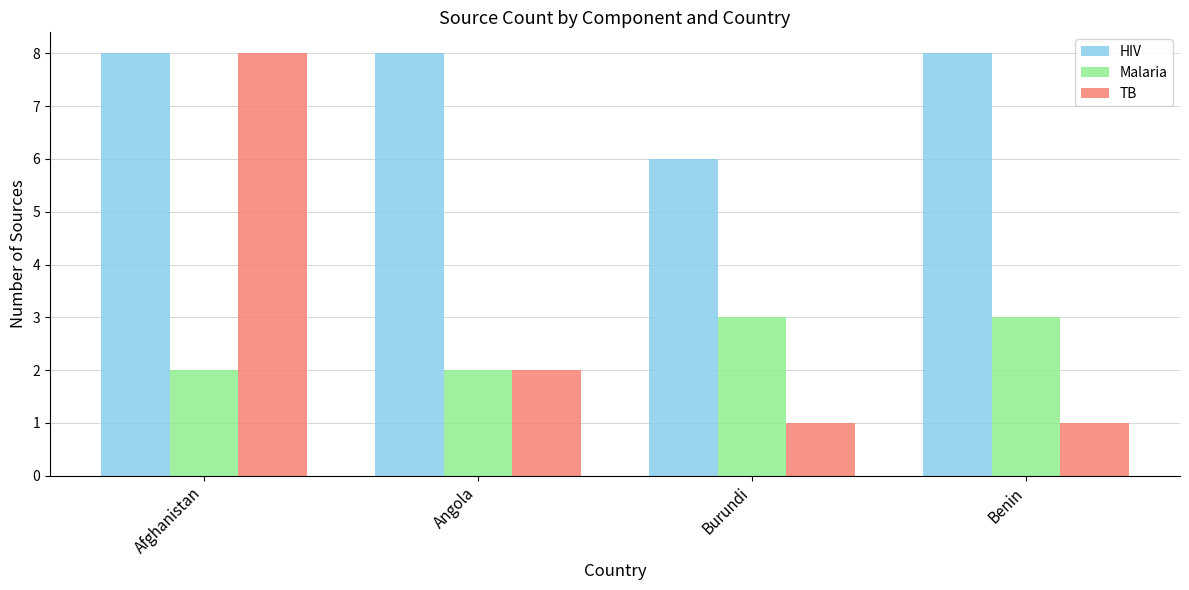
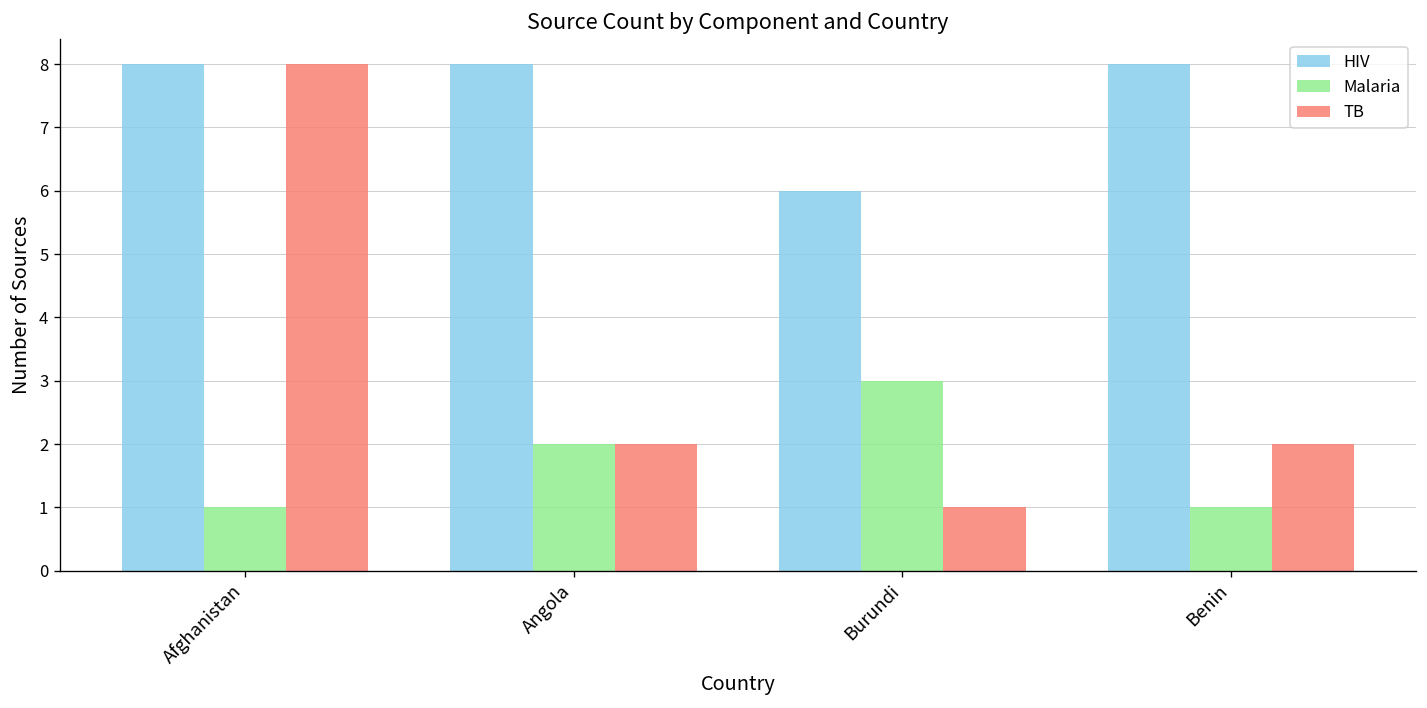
Malaria, Afghanistan: 2 -> 1
Malaria, Benin: 3 -> 1
TB, Benin: 1 -> 2
